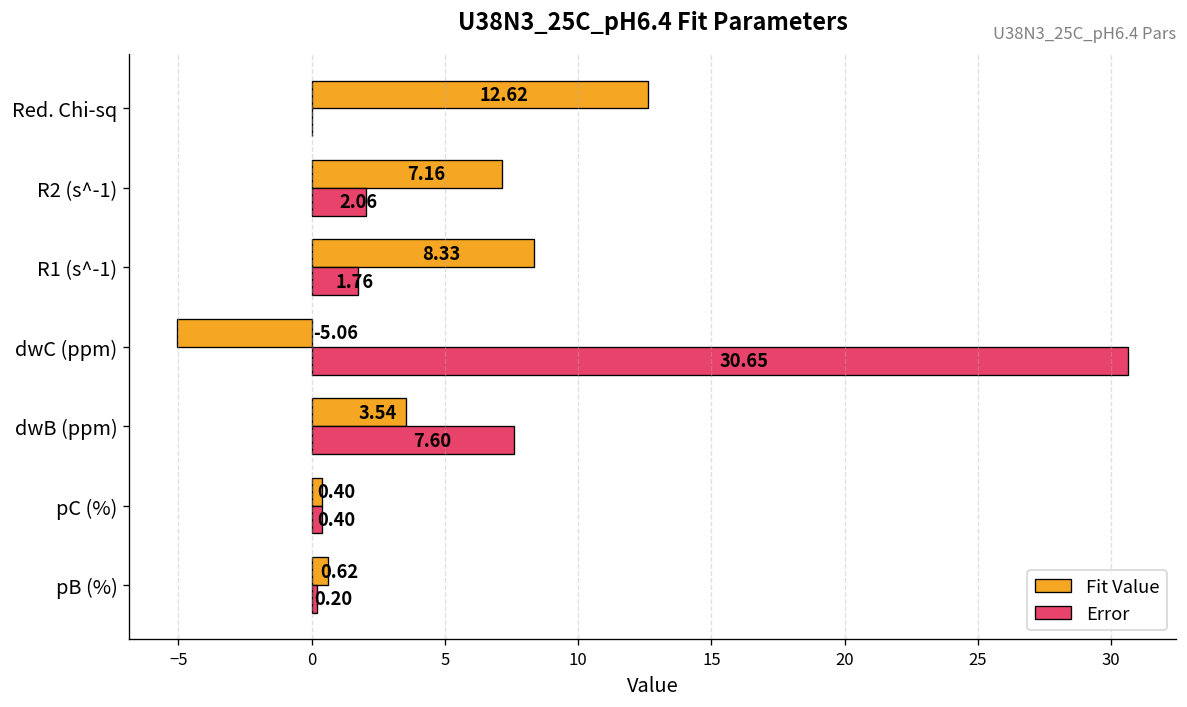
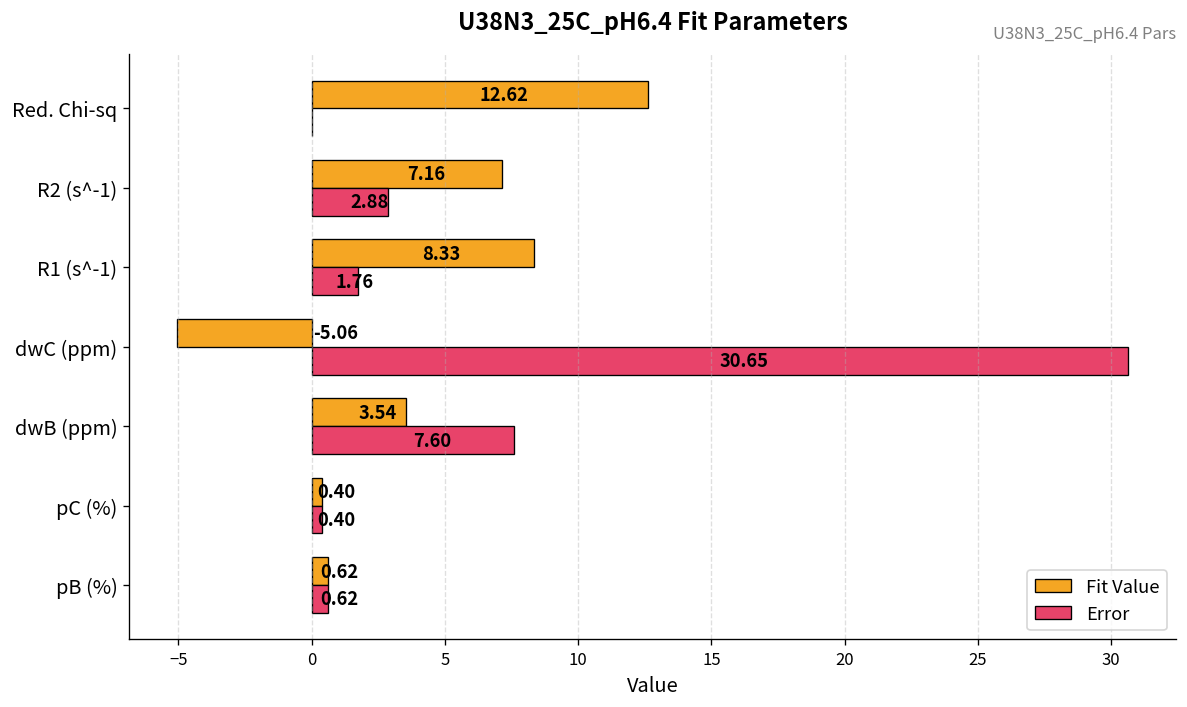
Error, R2 (s^-1): 2.06 -> 2.88
Error, pB (%): 0.20 -> 0.62
